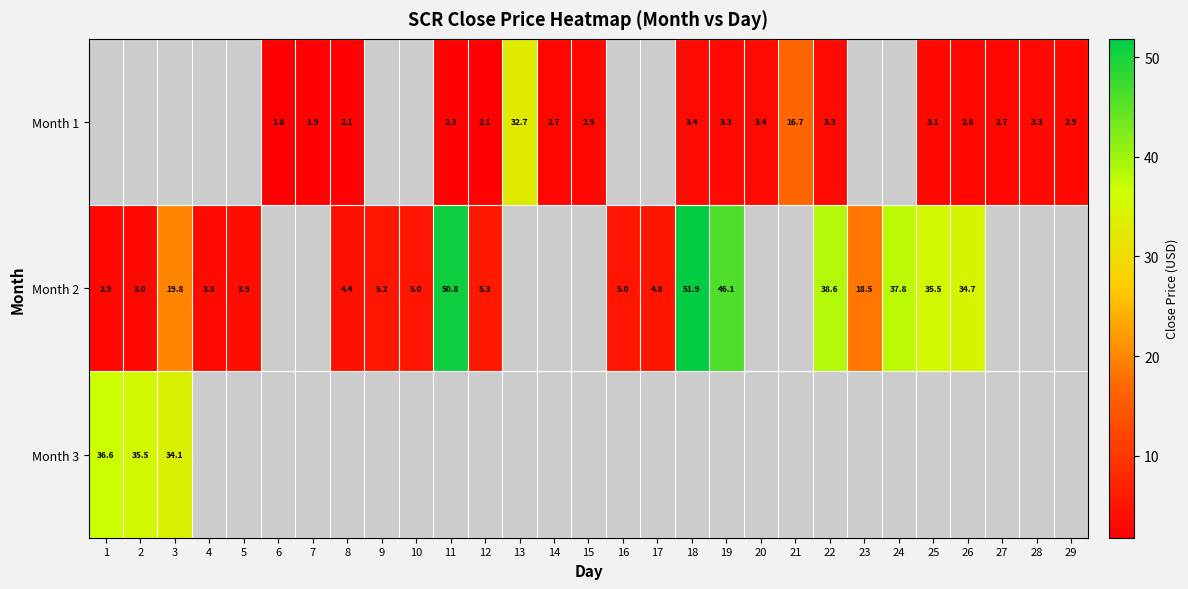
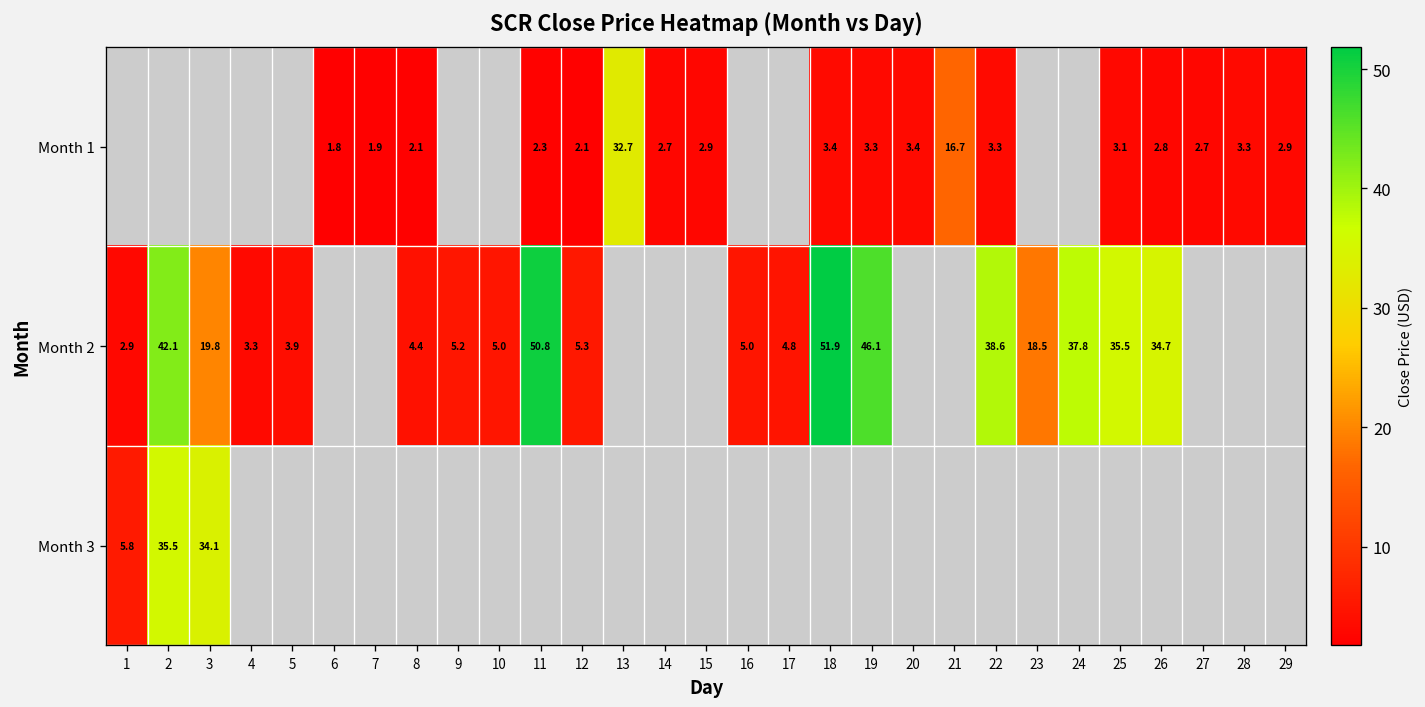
Month 2, 2: 3.0 -> 42.1
Month 3, 1: 36.6 -> 5.8
